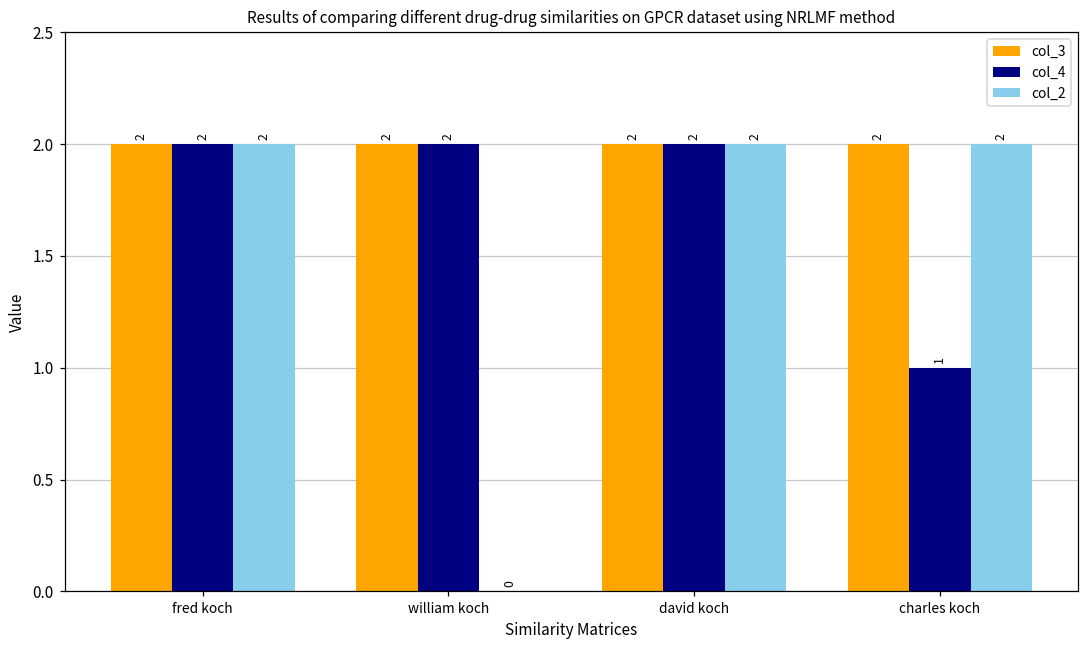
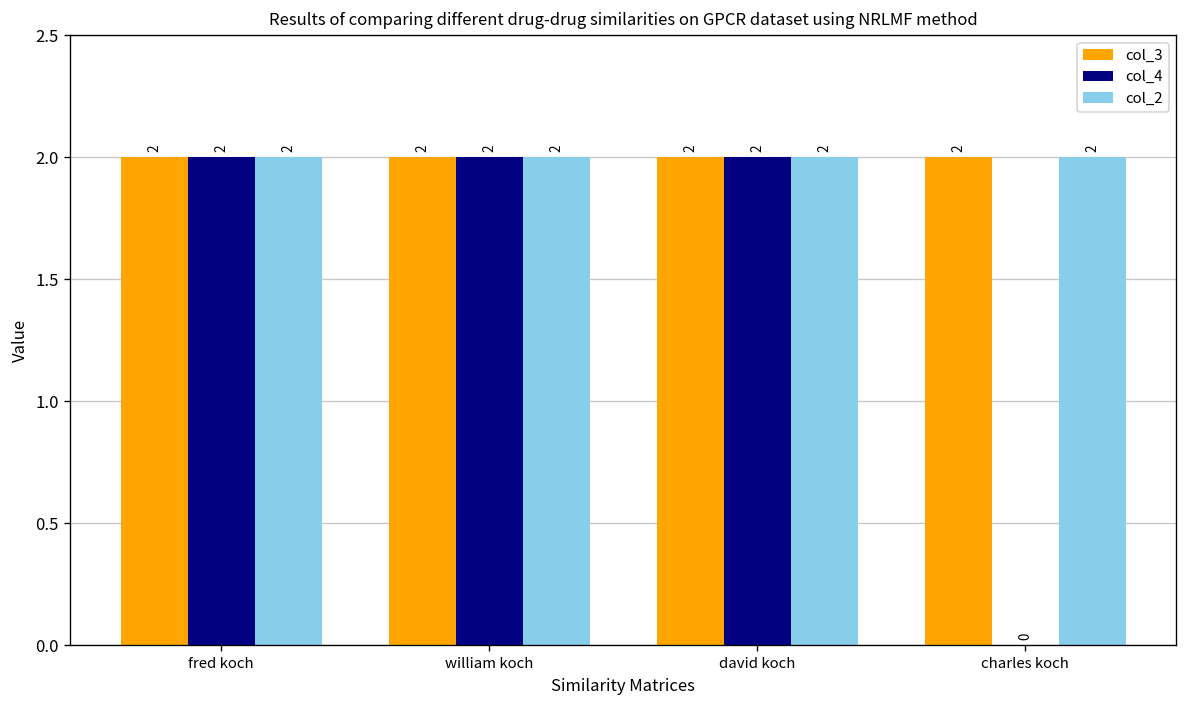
col_2, william koch: 0 -> 2
col_4, charles koch: 1 -> 0
